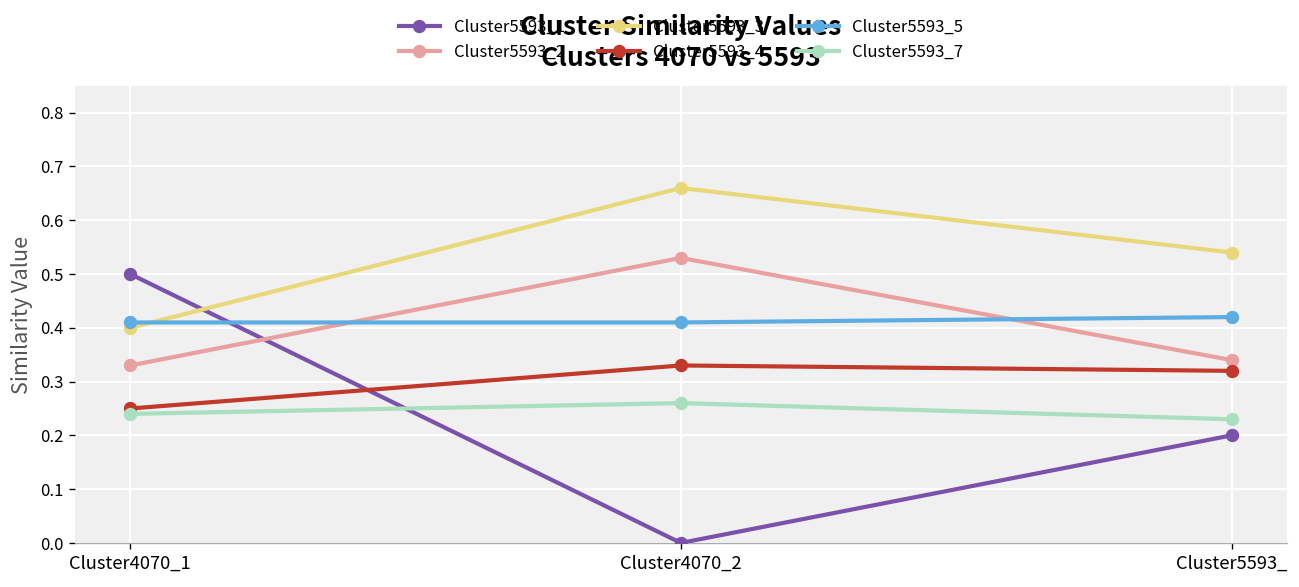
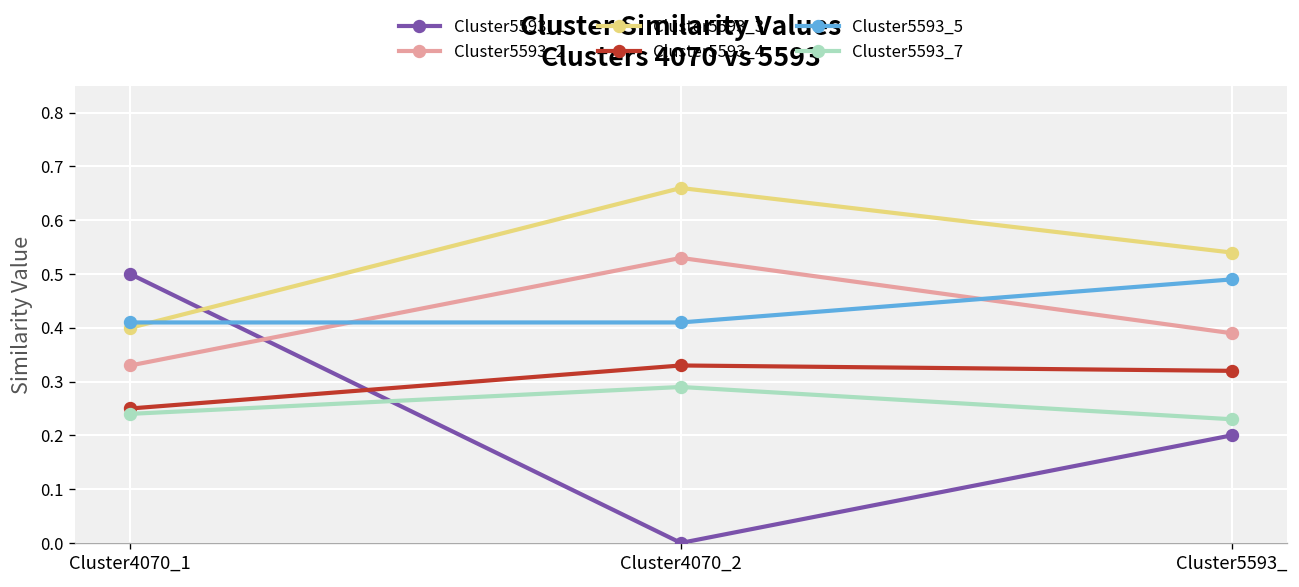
Cluster5593_7, Cluster4070_2: 0.26 -> 0.29
Cluster5593_2, Cluster5593_: 0.34 -> 0.39
Cluster5593_5, Cluster5593_: 0.42 -> 0.49
